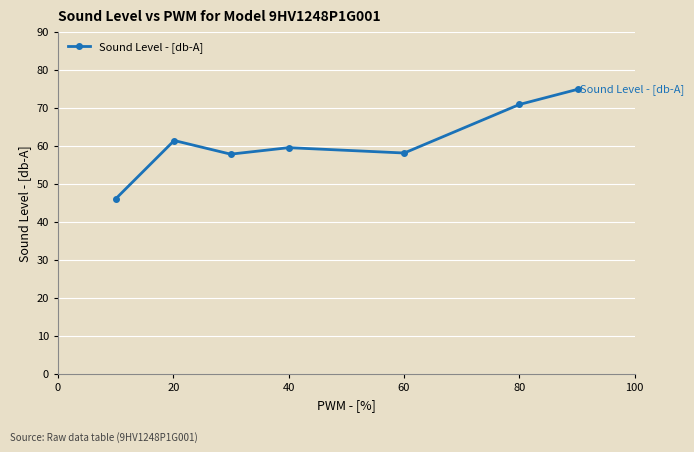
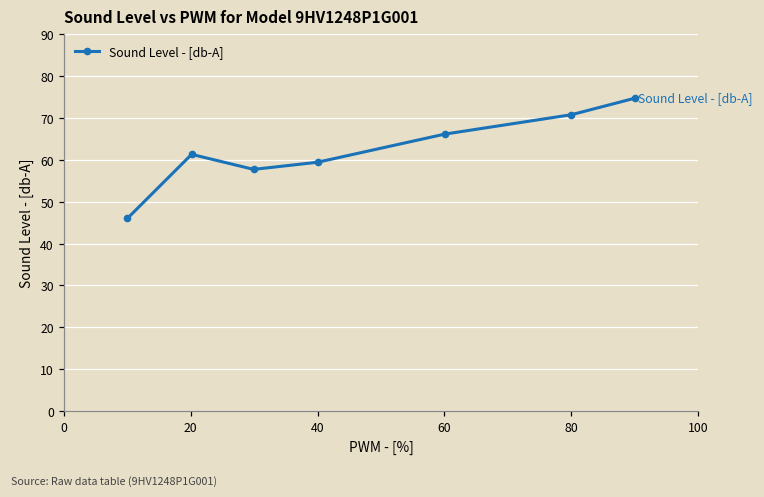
60: 58 -> 66
